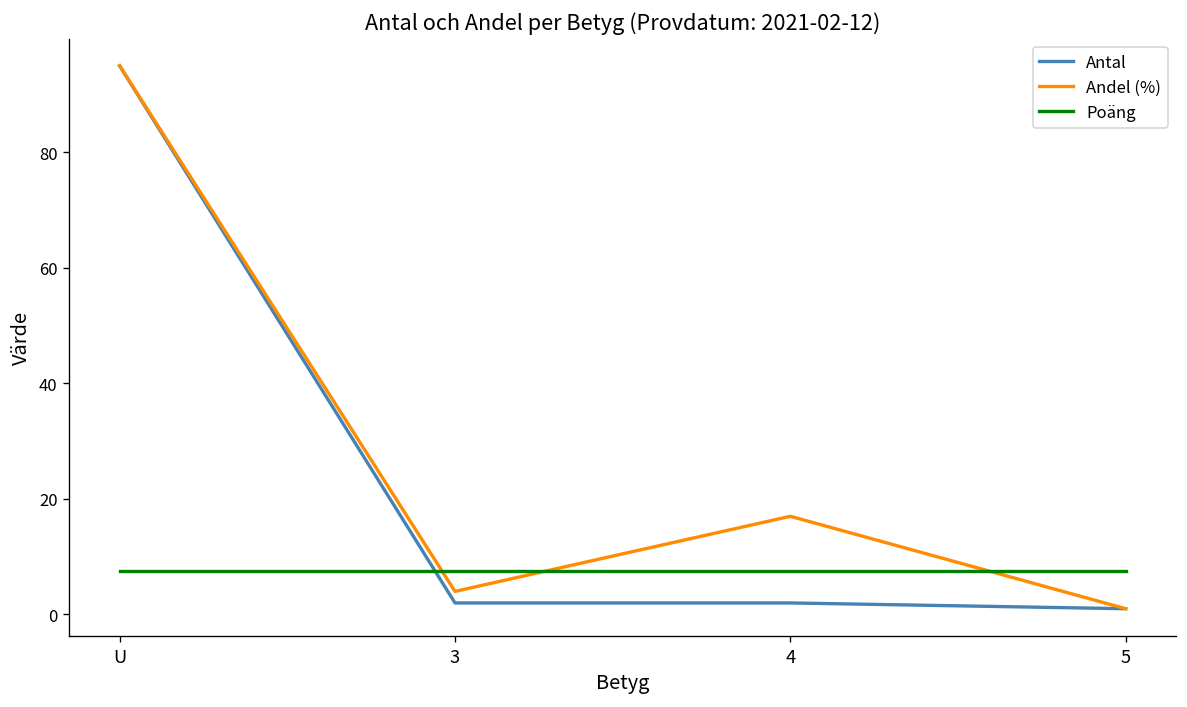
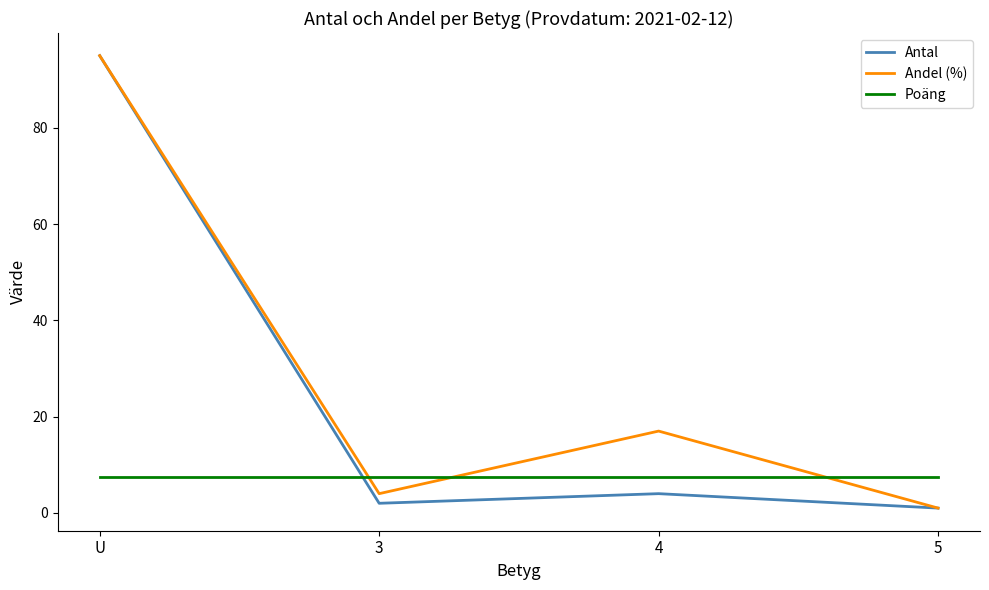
Antal, 4: 2 -> 4
